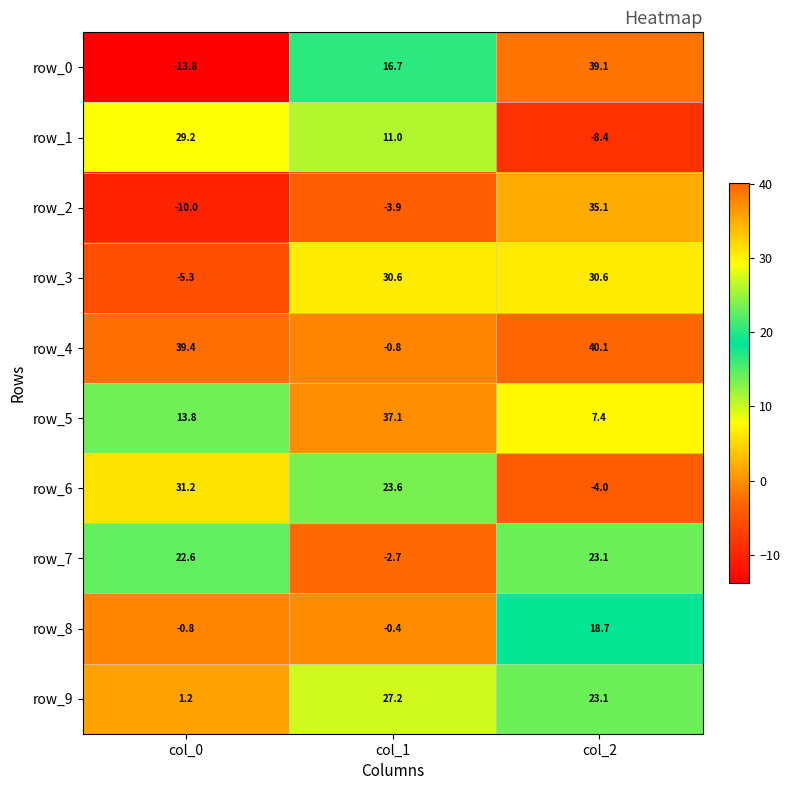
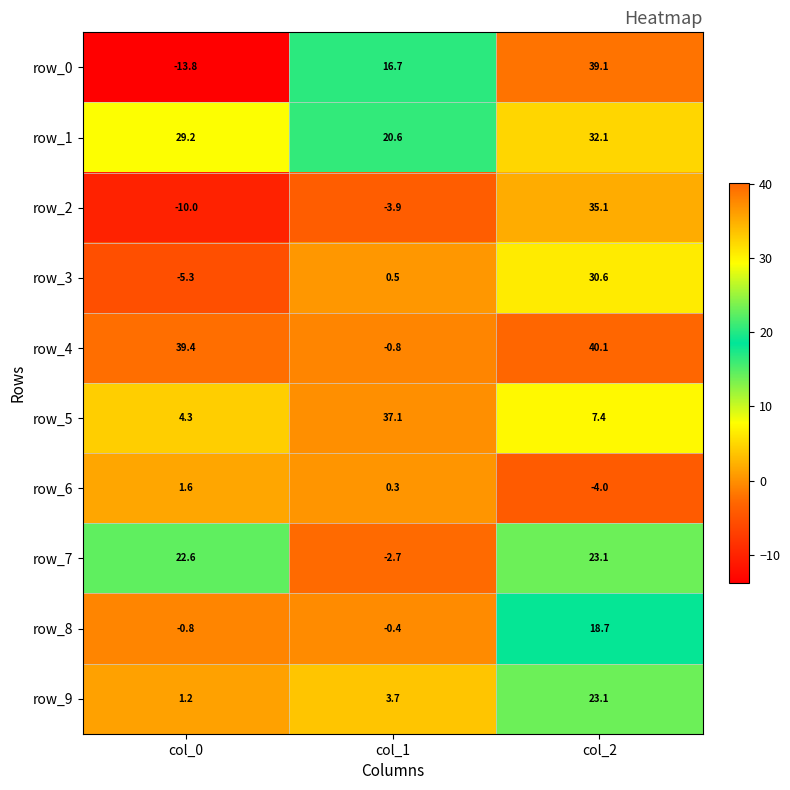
row_1, col_1: 11.0 -> 20.6
row_1, col_2: -8.4 -> 32.1
row_3, col_1: 30.6 -> 0.5
row_5, col_0: 13.8 -> 4.3
row_6, col_0: 31.2 -> 1.6
row_6, col_1: 23.6 -> 0.3
row_9, col_1: 27.2 -> 3.7
